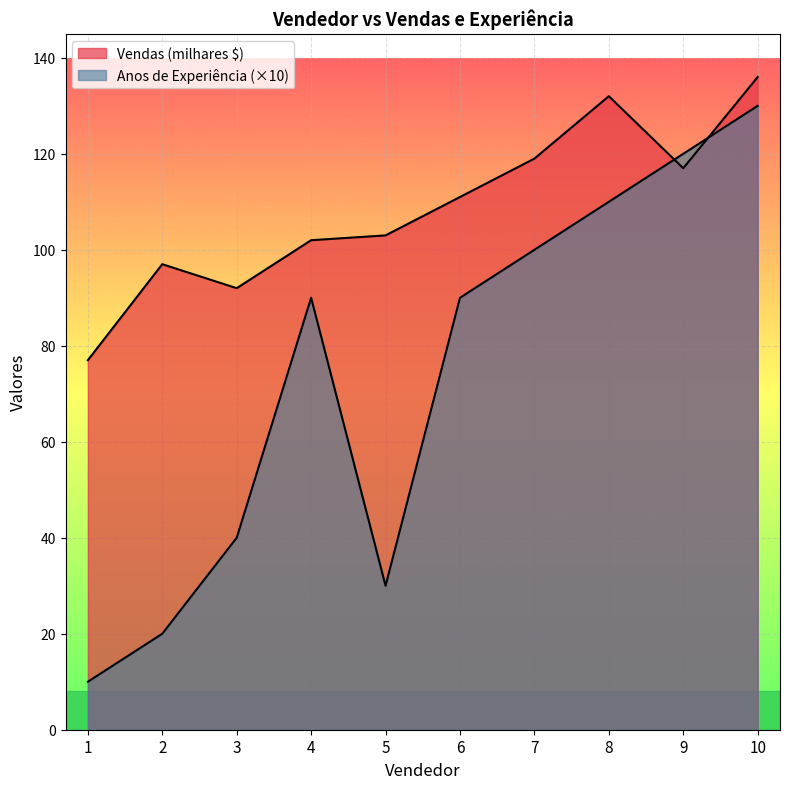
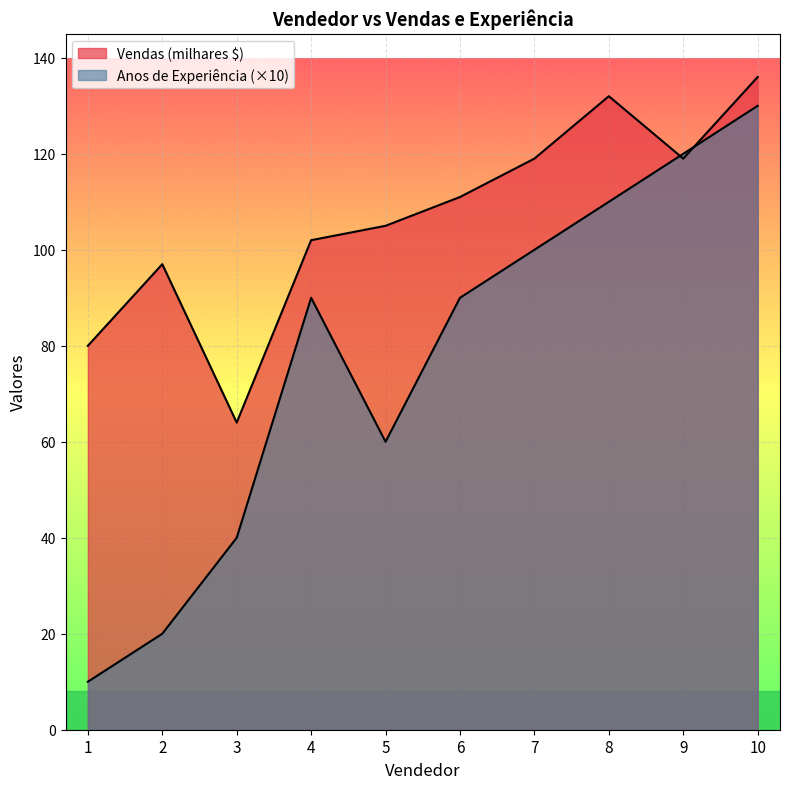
Vendas (milhares $), 1: 77 -> 80
Vendas (milhares $), 3: 92 -> 64
Vendas (milhares $), 5: 103 -> 105
Anos de Experiência (×10), 5: 30 -> 60
Vendas (milhares $), 9: 117 -> 119
